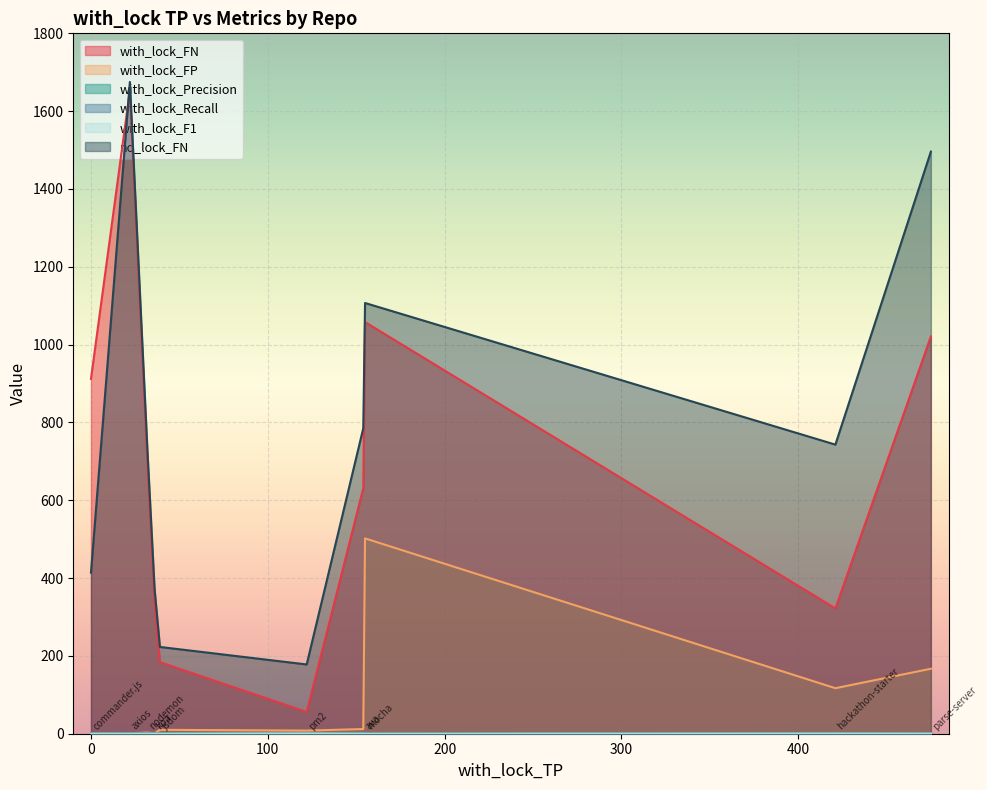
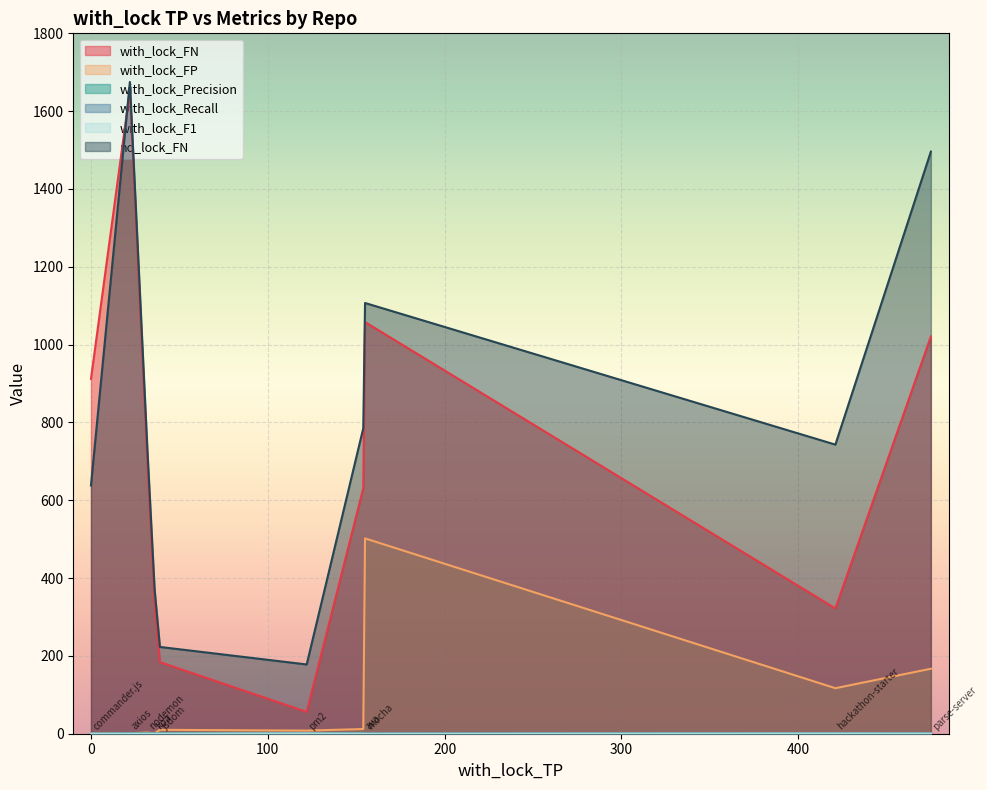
no_lock_FN, 0: 410 -> 640
